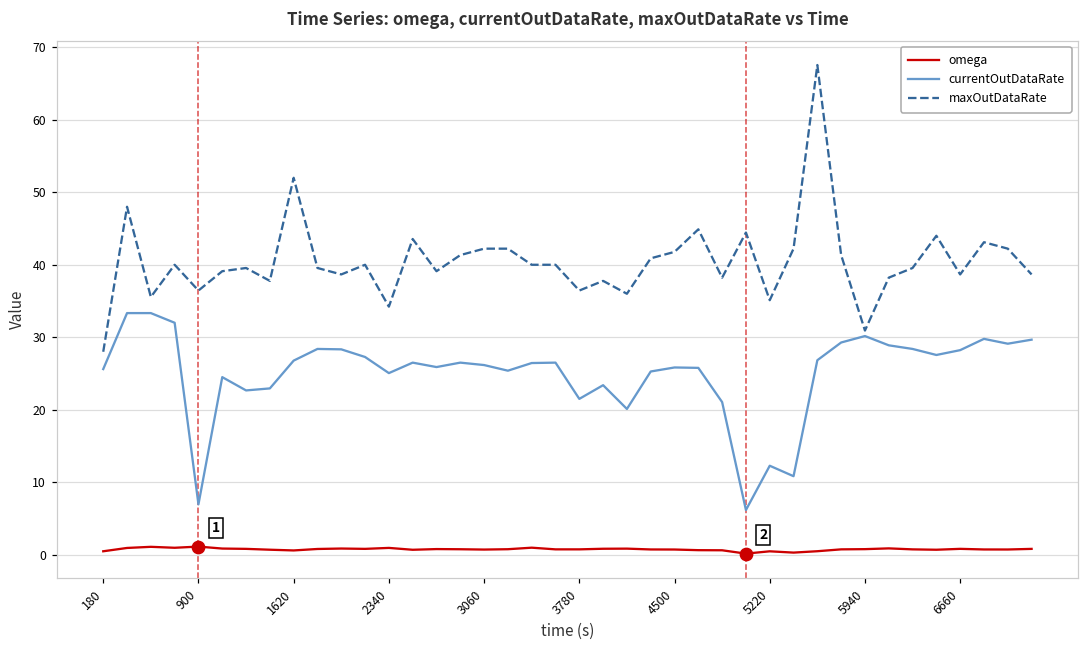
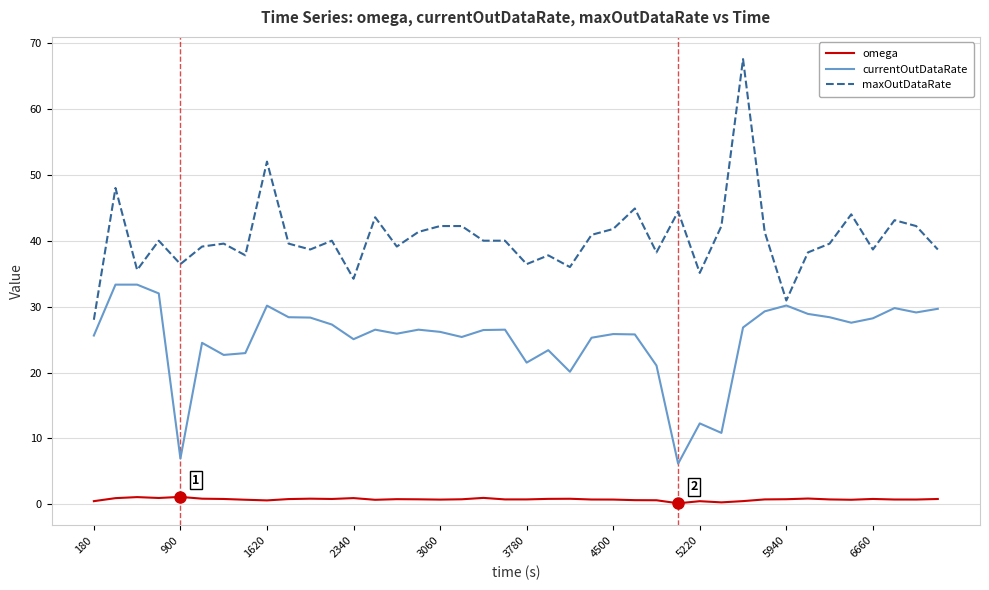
currentOutDataRate, 1620: 27 -> 30
